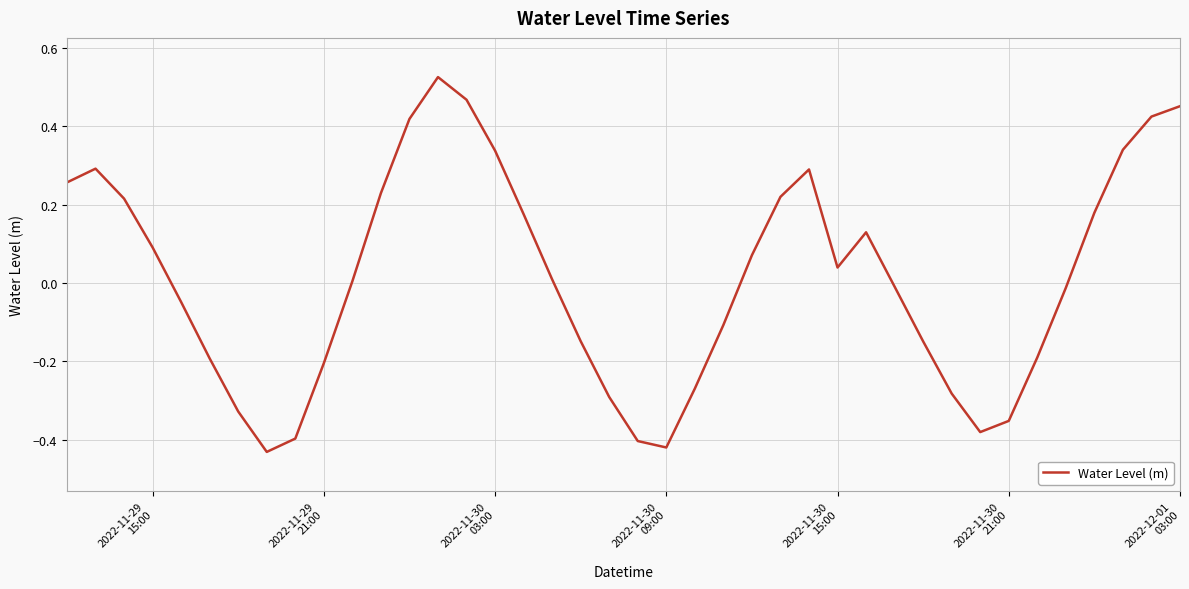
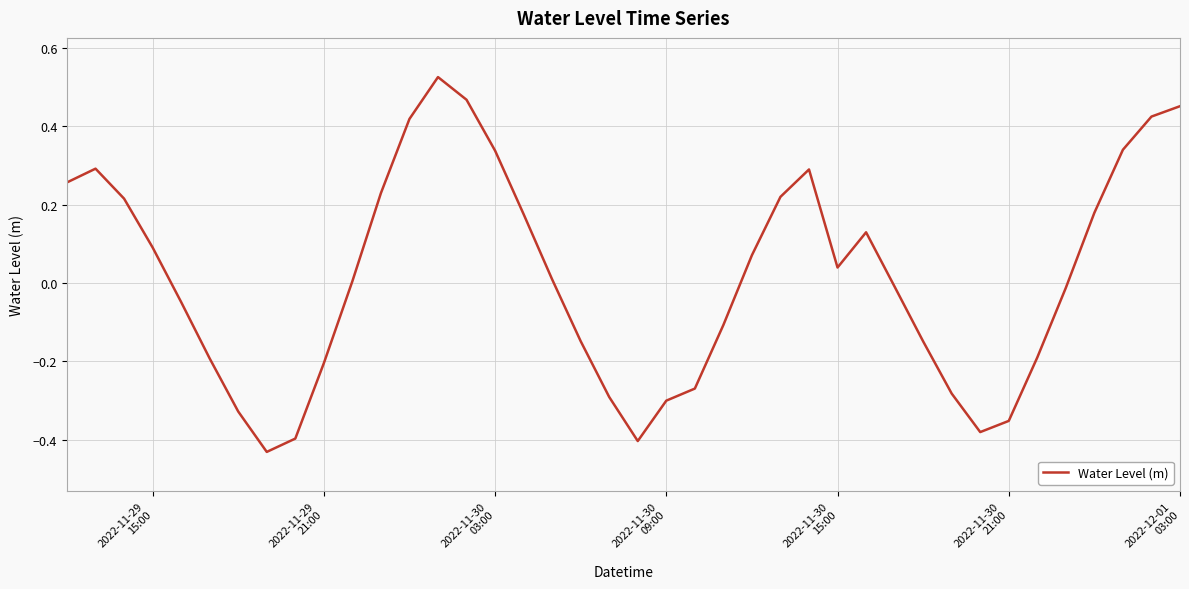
2022-11-30 09:00: -0.42 -> -0.30
